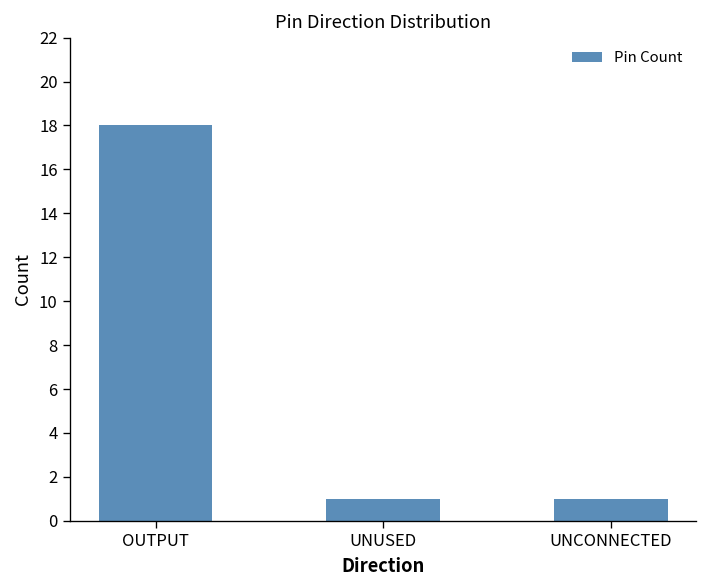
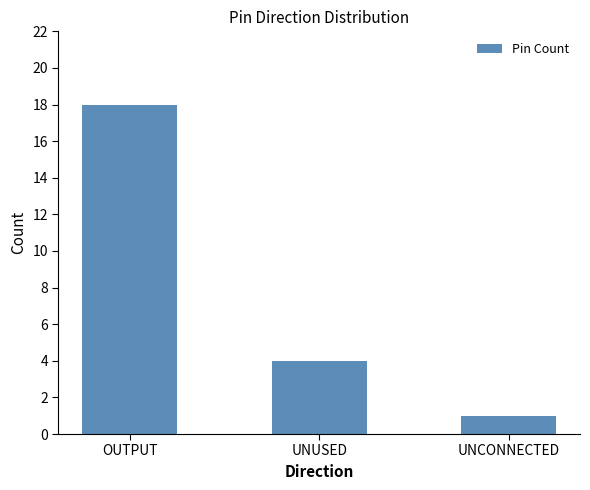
UNUSED: 1 -> 4
